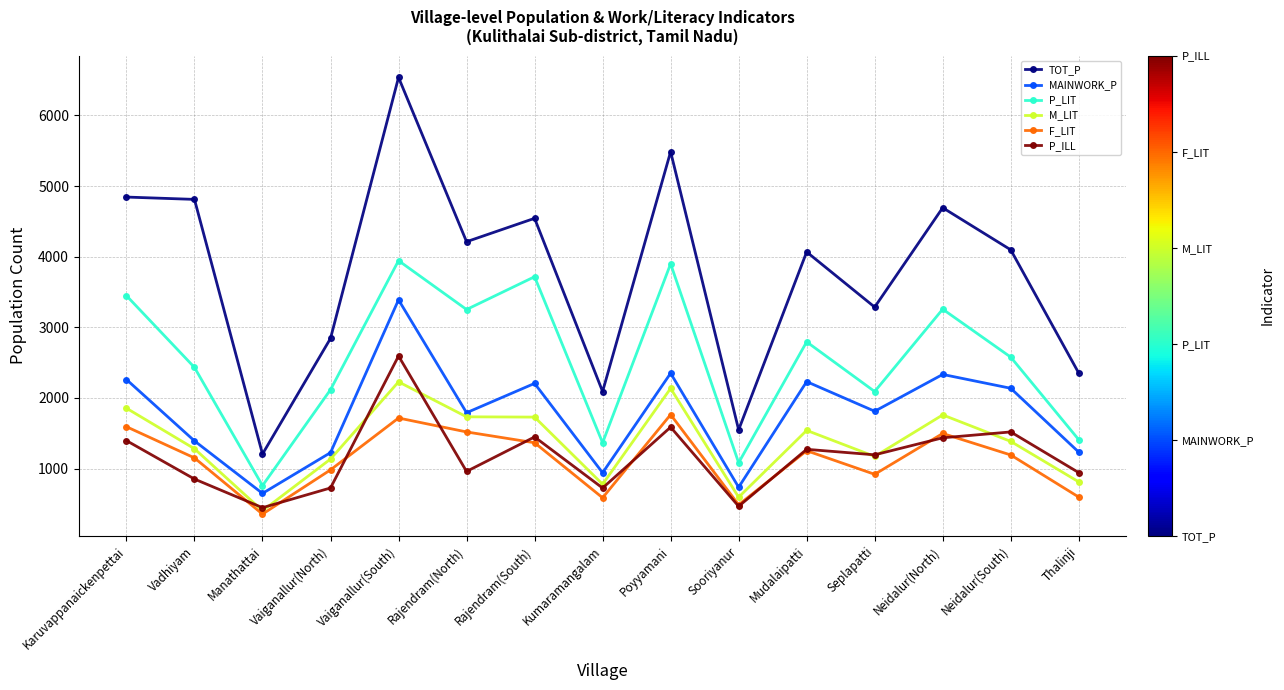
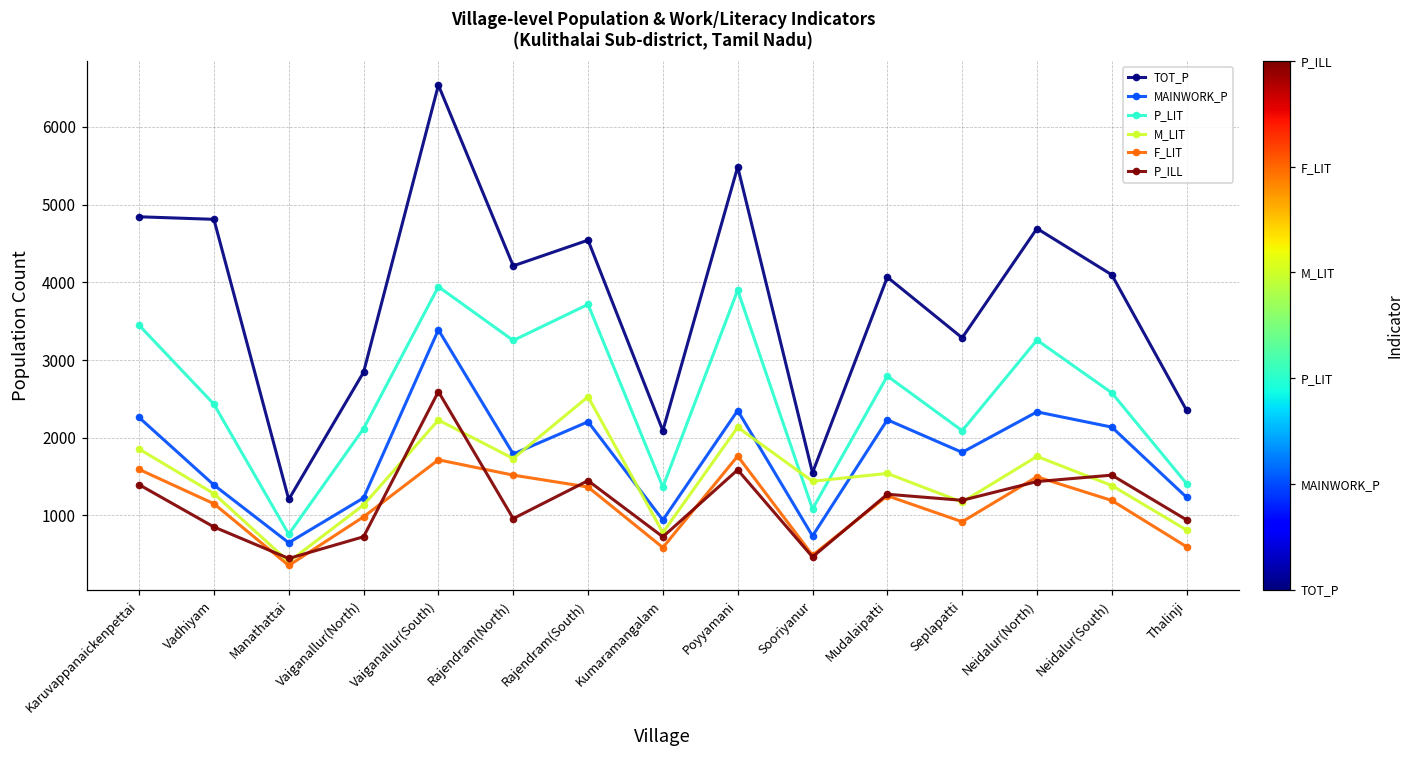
M_LIT, Rajendram(South): 1700 -> 2500
M_LIT, Sooriyanur: 600 -> 1400
